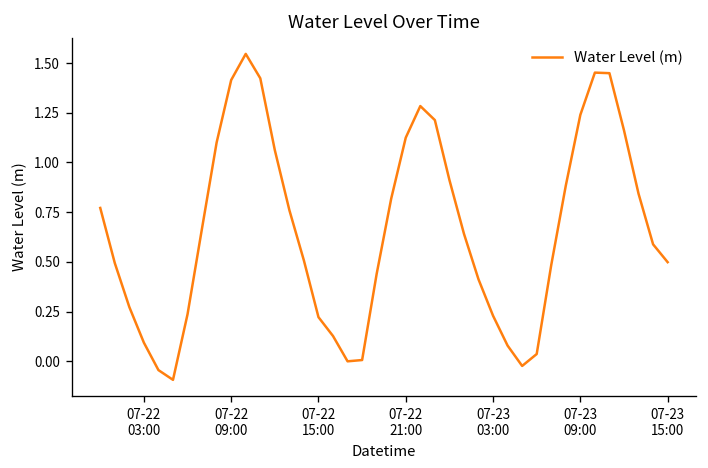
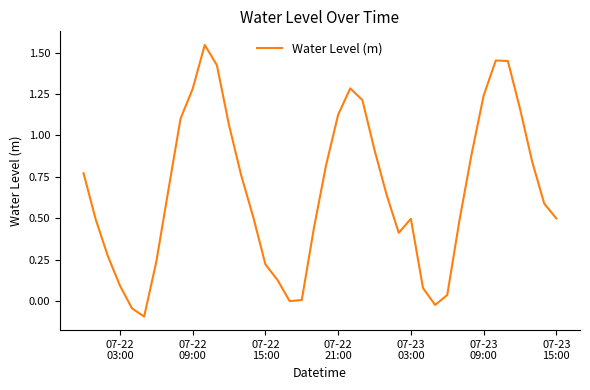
07-22 09:00: 1.41 -> 1.28
07-23 03:00: 0.23 -> 0.50
